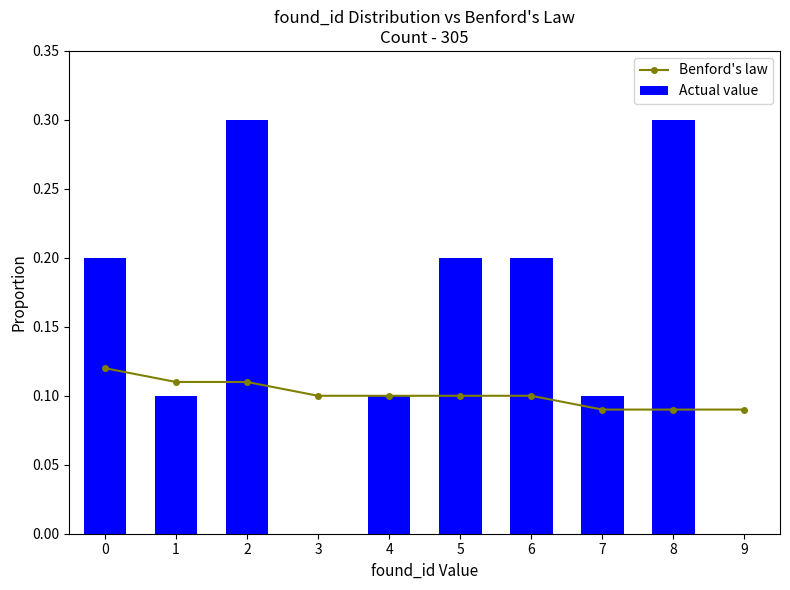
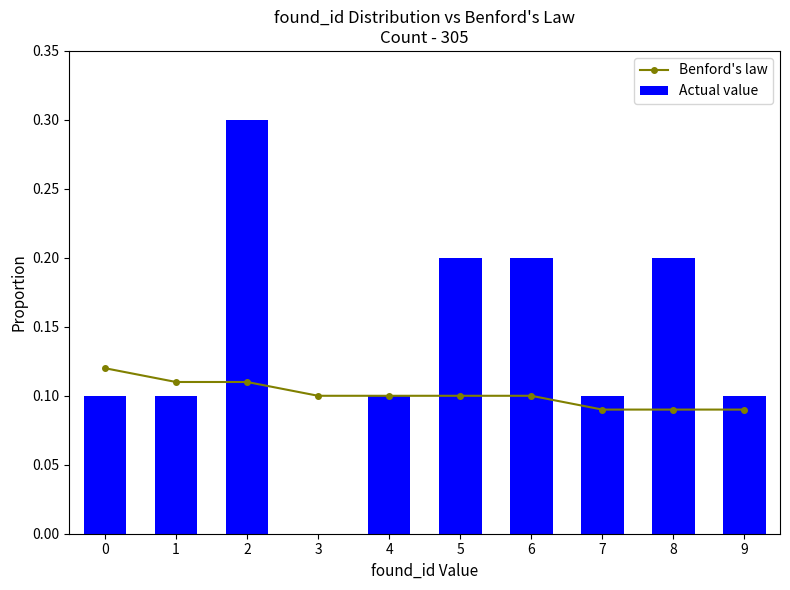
Actual value, 0: 0.2 -> 0.1
Actual value, 8: 0.3 -> 0.2
Actual value, 9: 0.0 -> 0.1
